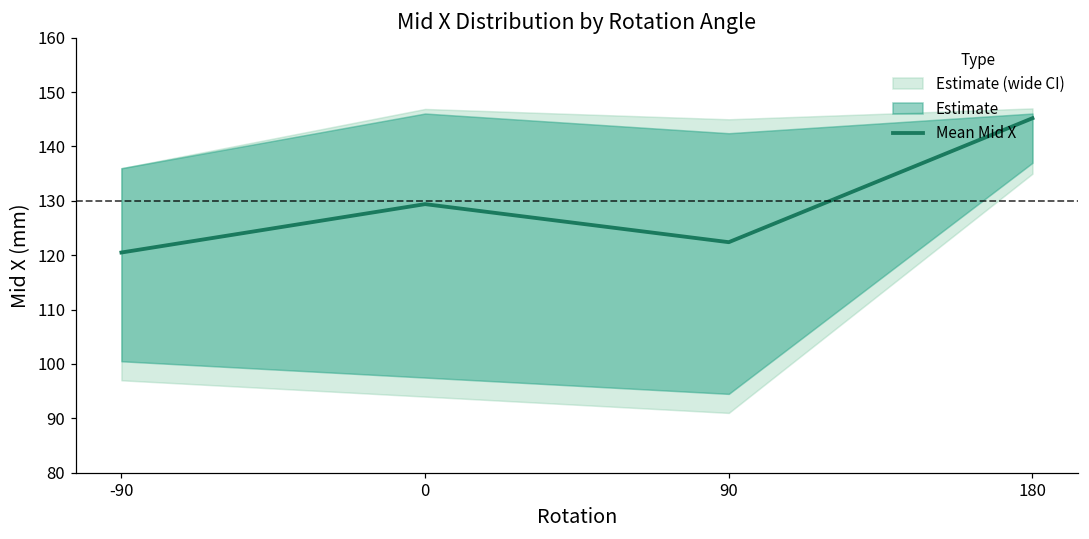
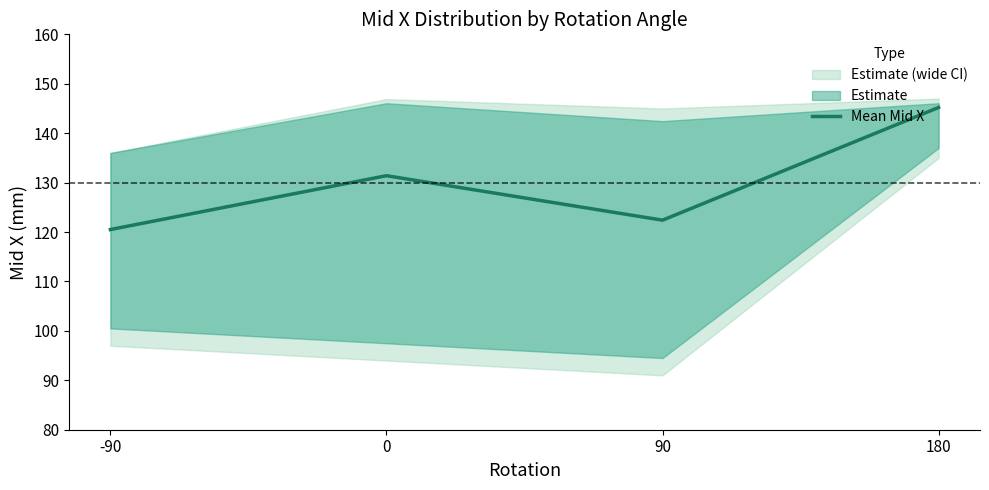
Mean Mid X, 0: 129 -> 131
